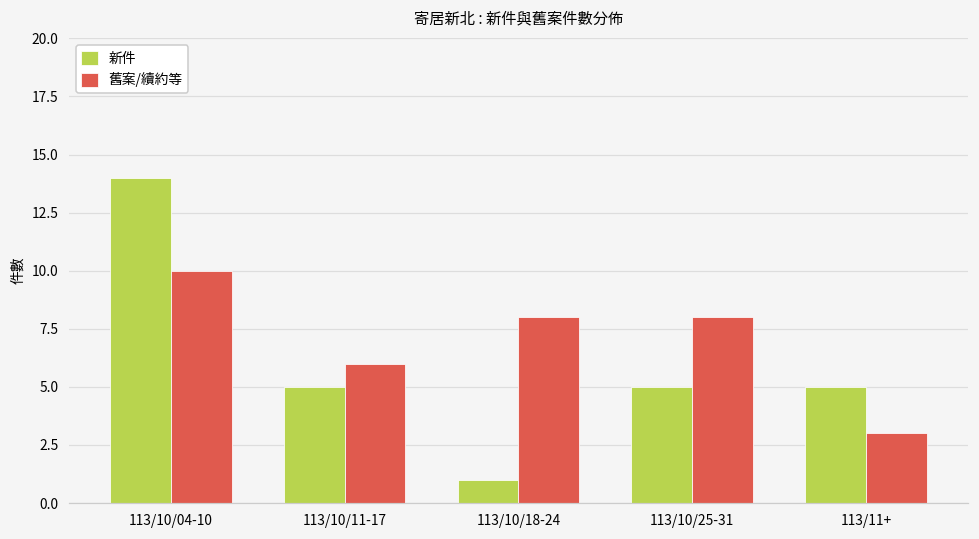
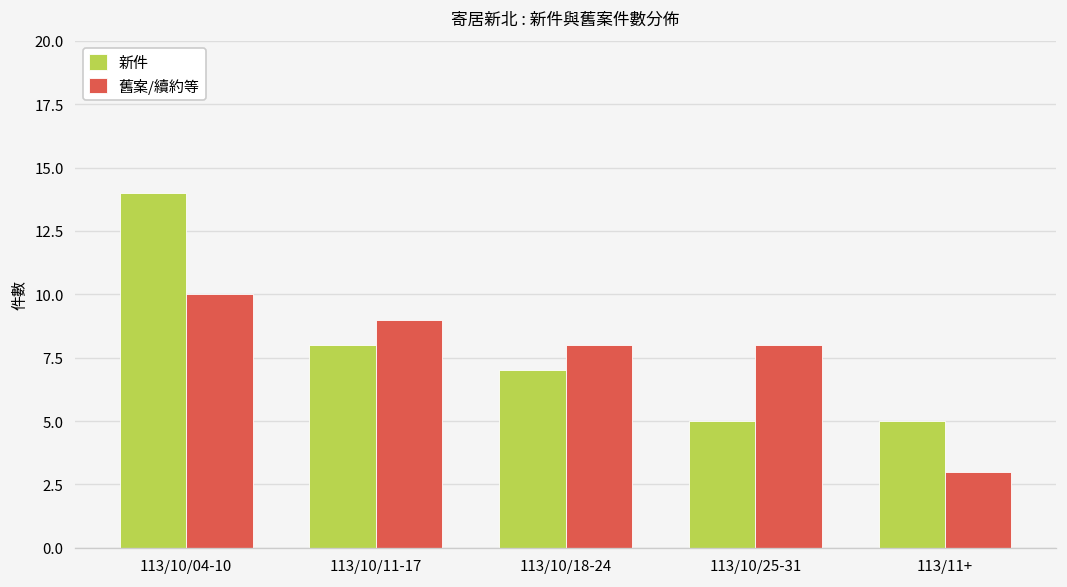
新件, 113/10/11-17: 5 -> 8
舊案/續約等, 113/10/11-17: 6 -> 9
新件, 113/10/18-24: 1 -> 7
